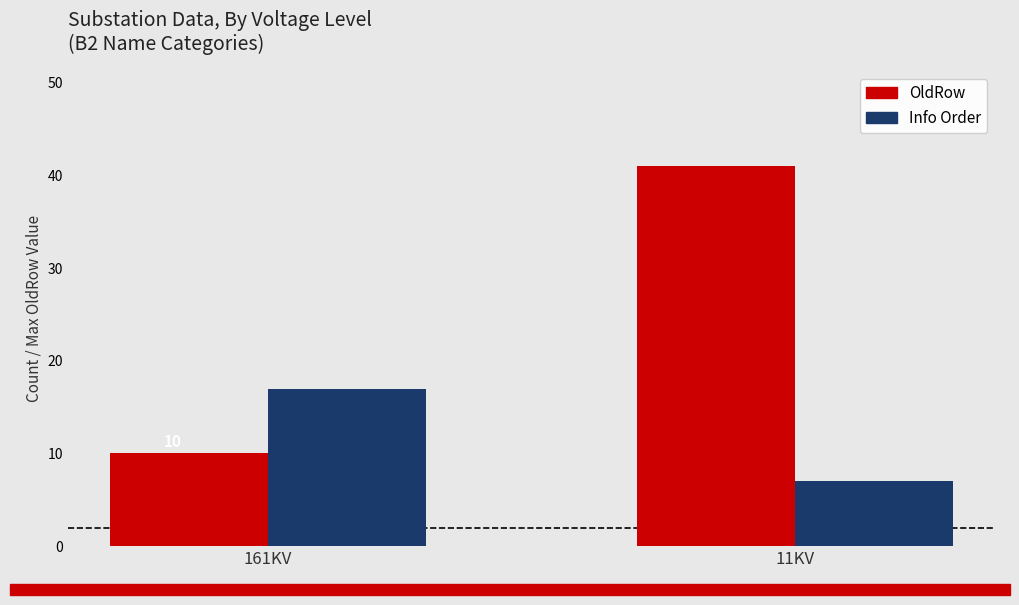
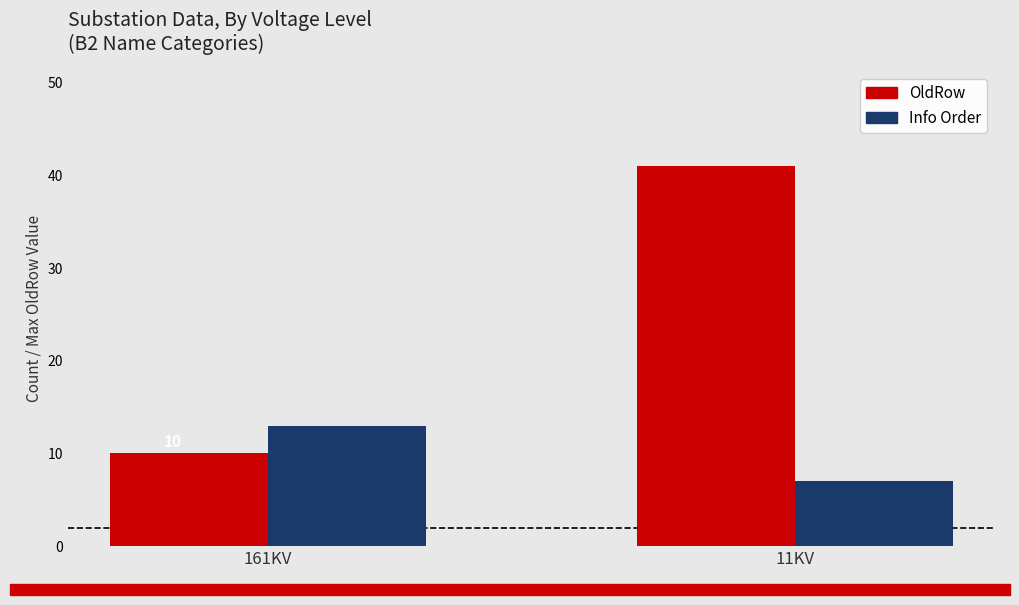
Info Order, 161KV: 17 -> 13
